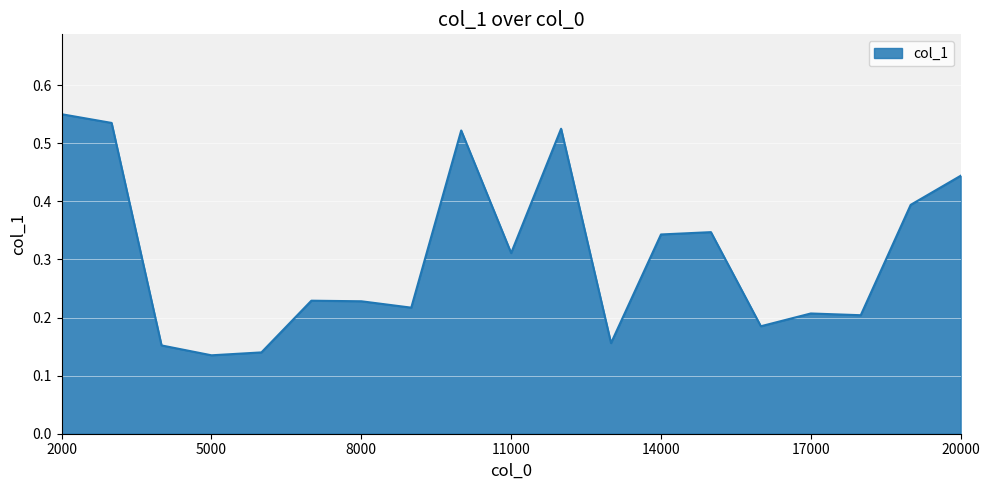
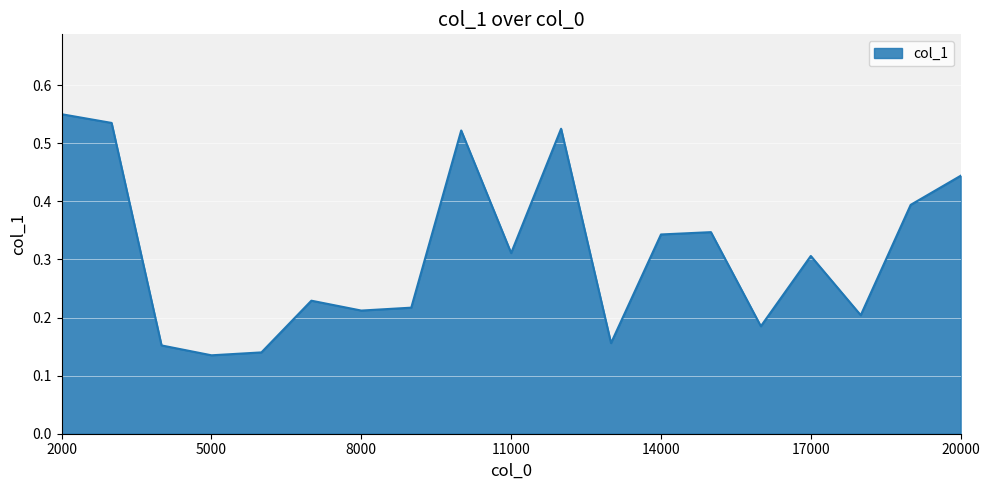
8000: 0.23 -> 0.21
17000: 0.21 -> 0.31
